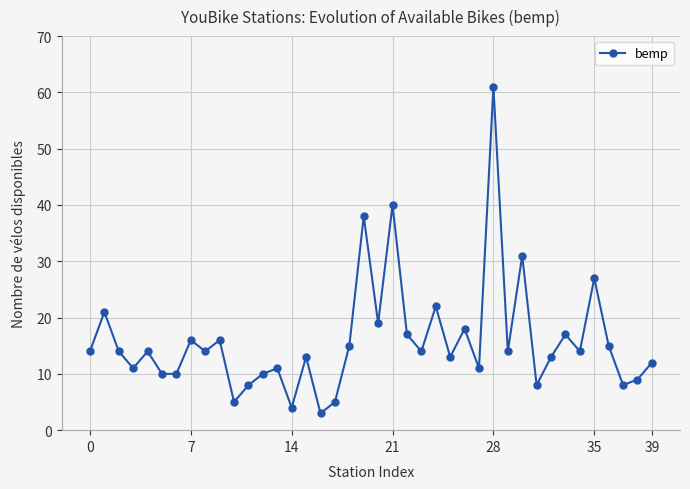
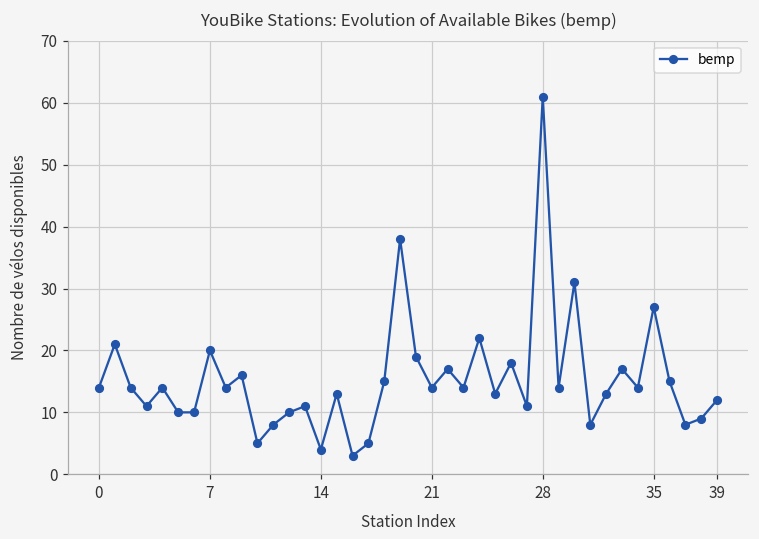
7: 16 -> 20
21: 40 -> 14
